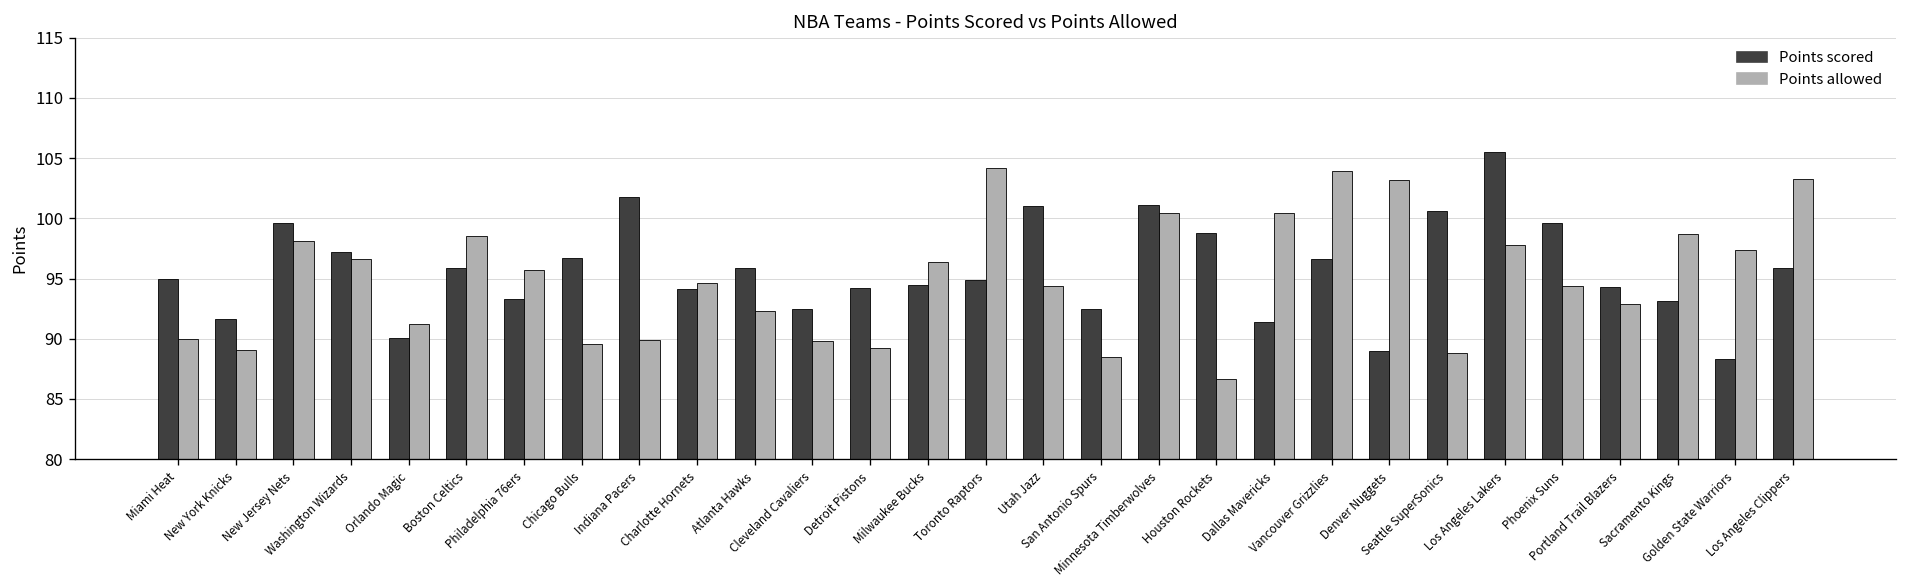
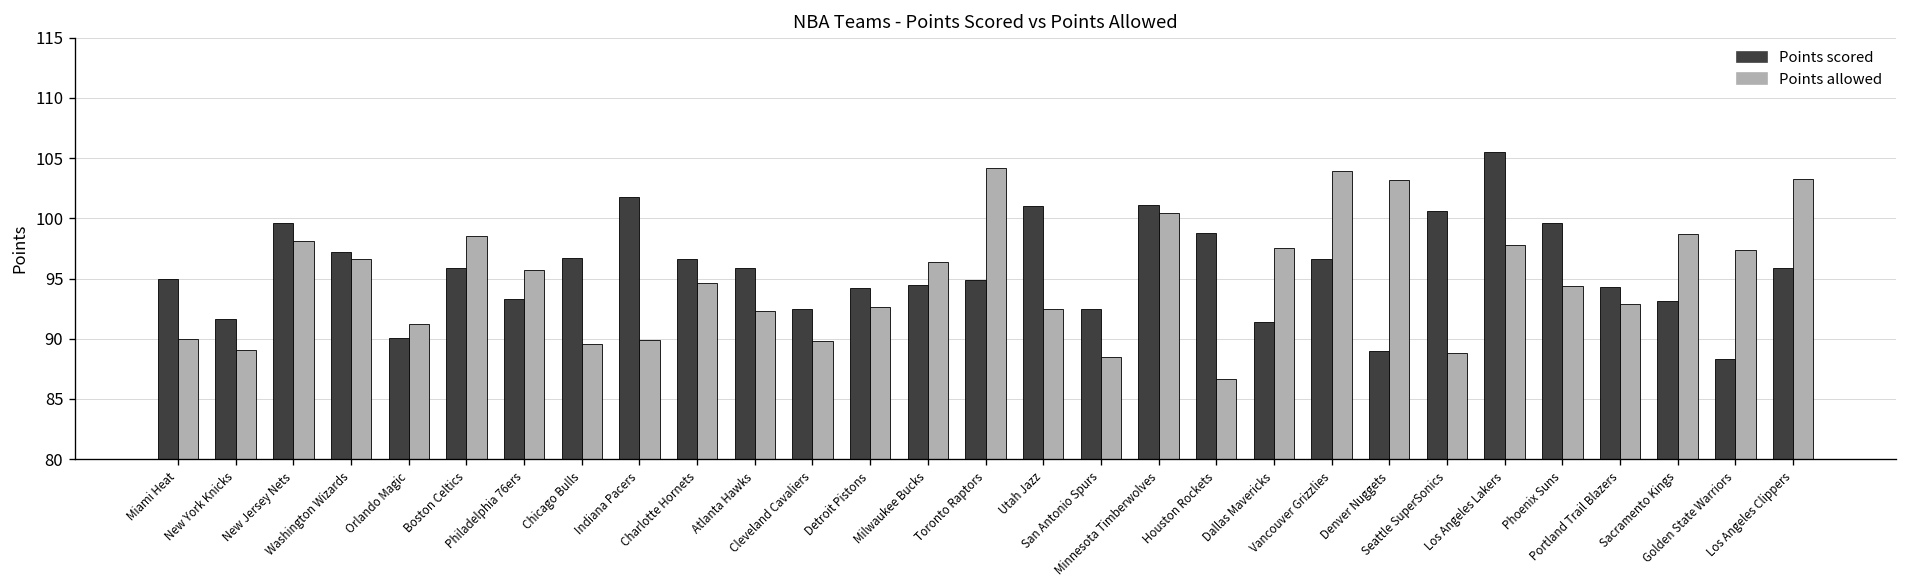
Points scored, Charlotte Hornets: 94.1 -> 96.6
Points allowed, Detroit Pistons: 89.2 -> 92.6
Points allowed, Utah Jazz: 94.4 -> 92.5
Points allowed, Dallas Mavericks: 100.4 -> 97.5
